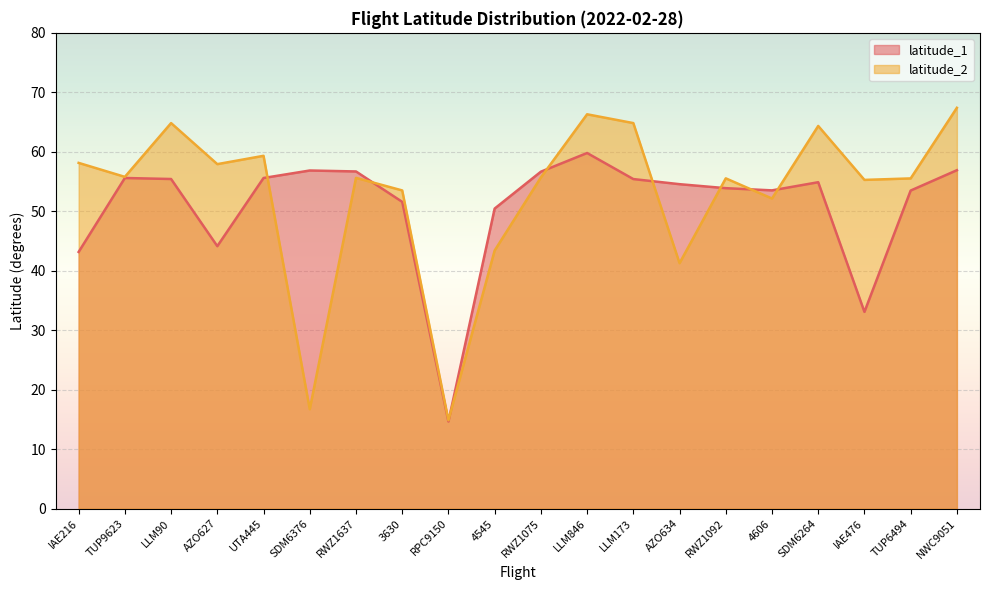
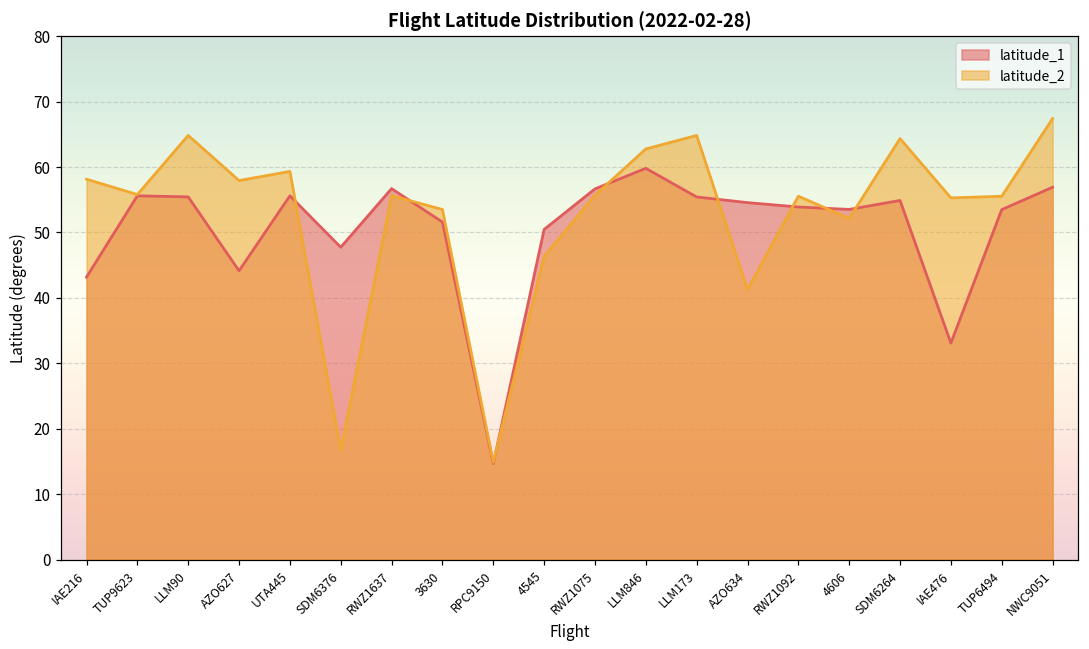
latitude_1, SDM6376: 57 -> 48
latitude_2, 4545: 43 -> 46
latitude_2, LLM846: 66 -> 63
